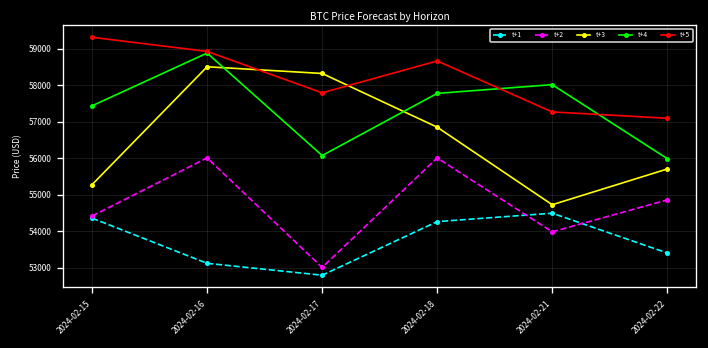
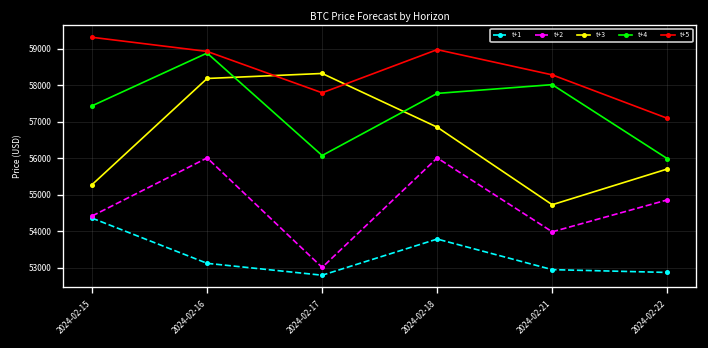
t+3, 2024-02-16: 58500 -> 58200
t+1, 2024-02-18: 54300 -> 53800
t+5, 2024-02-18: 58700 -> 59000
t+1, 2024-02-21: 54500 -> 53000
t+5, 2024-02-21: 57300 -> 58300
t+1, 2024-02-22: 53400 -> 52900
